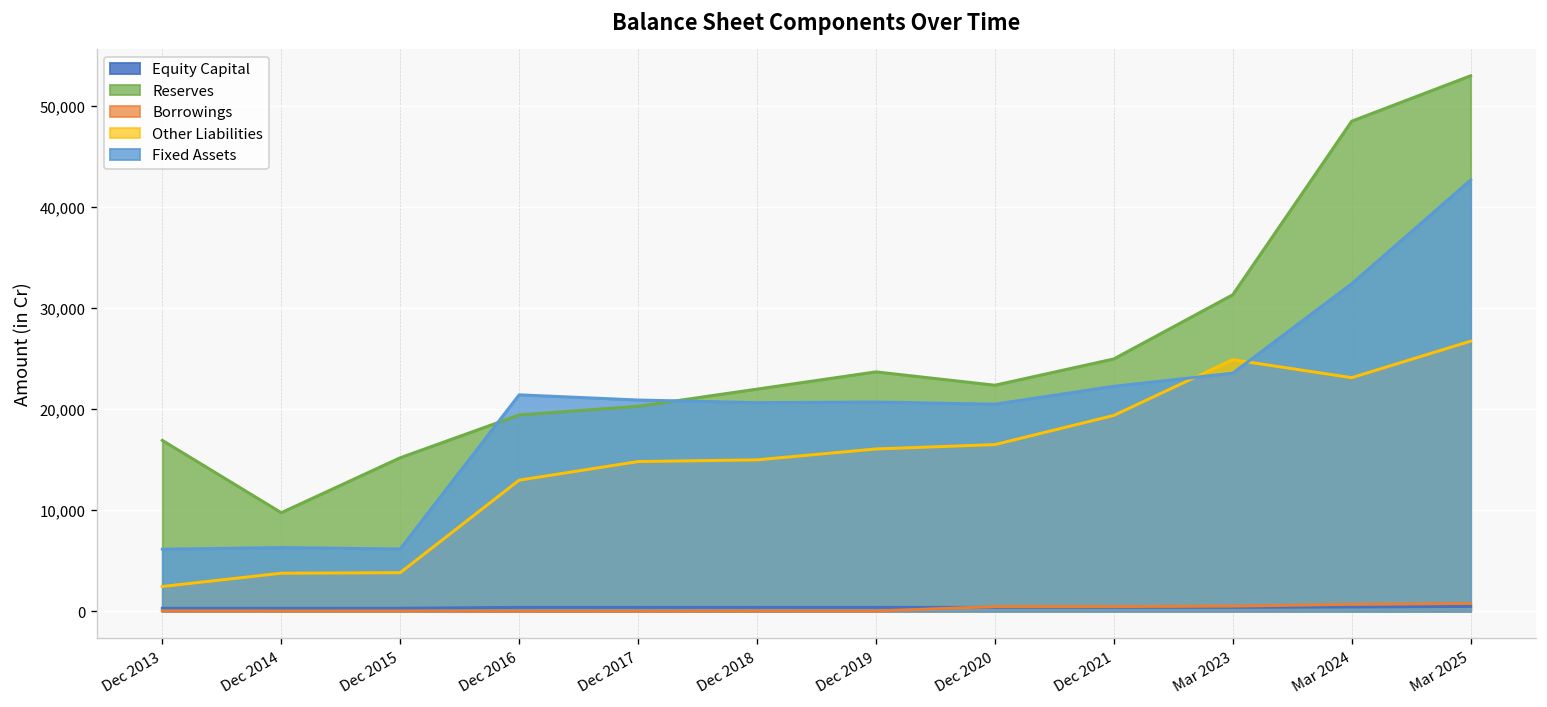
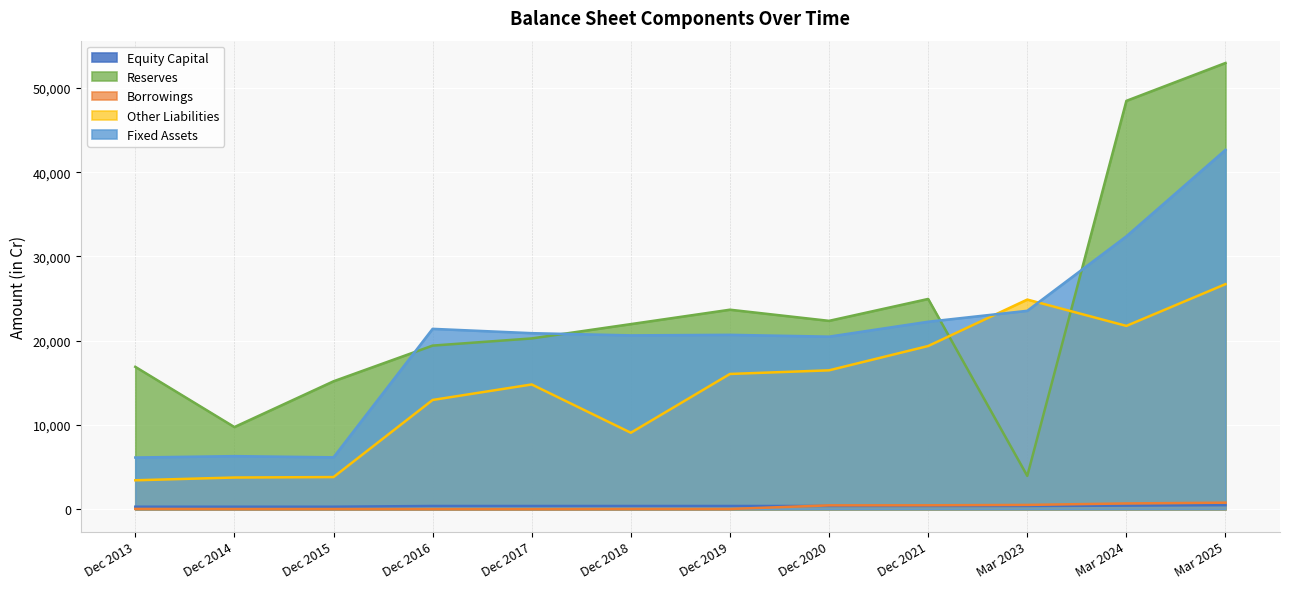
Other Liabilities, Dec 2013: 2,000 -> 3,000
Other Liabilities, Dec 2018: 15,000 -> 9,000
Reserves, Mar 2023: 31,000 -> 4,000
Other Liabilities, Mar 2024: 23,000 -> 22,000
